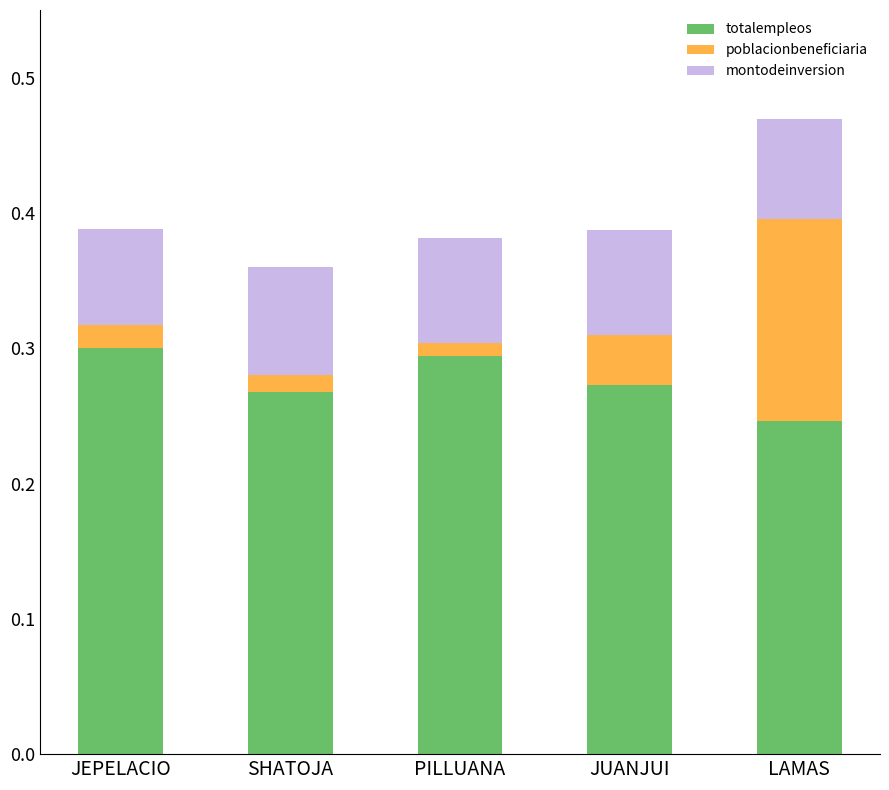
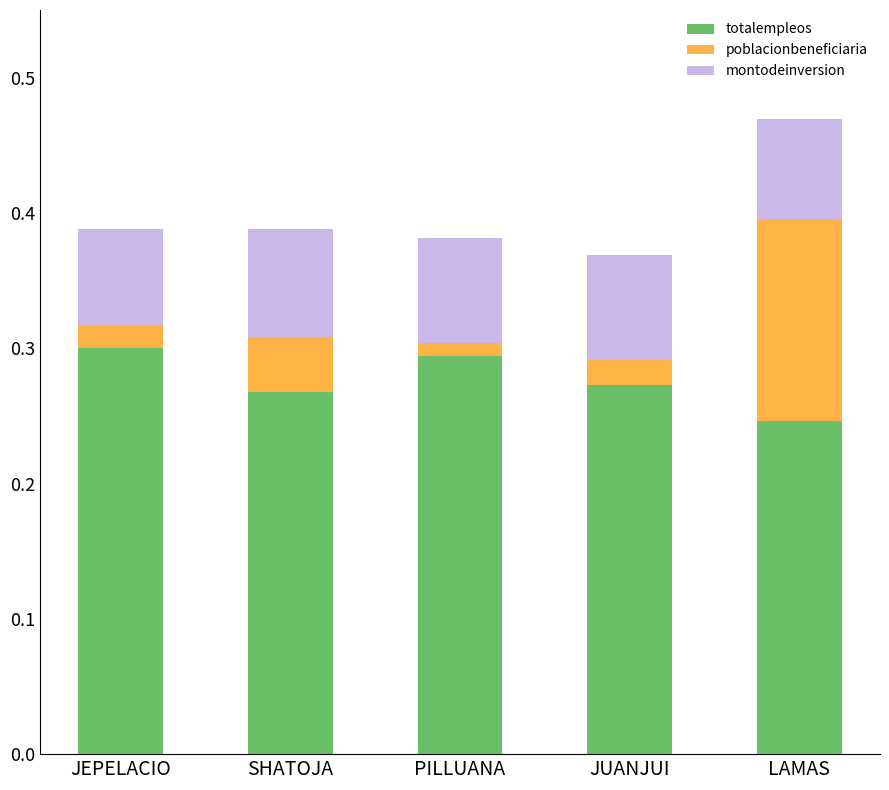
poblacionbeneficiaria, SHATOJA: 0.013 -> 0.041
poblacionbeneficiaria, JUANJUI: 0.038 -> 0.019
